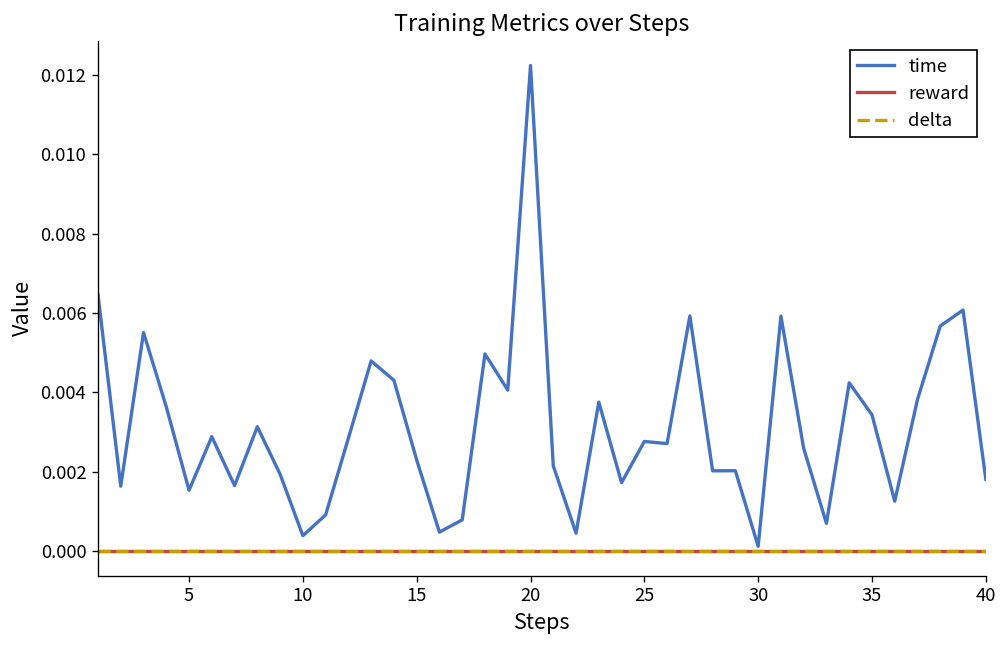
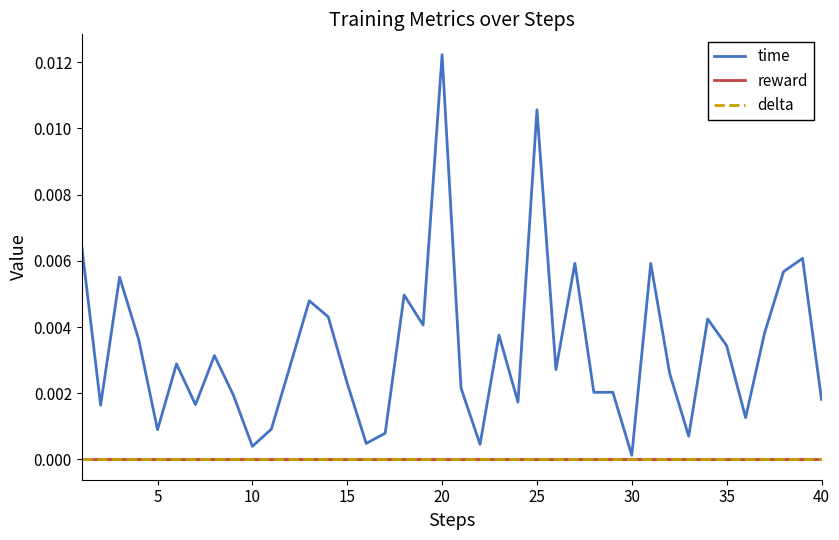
time, 5: 0.0015 -> 0.0009
time, 25: 0.0028 -> 0.0106
